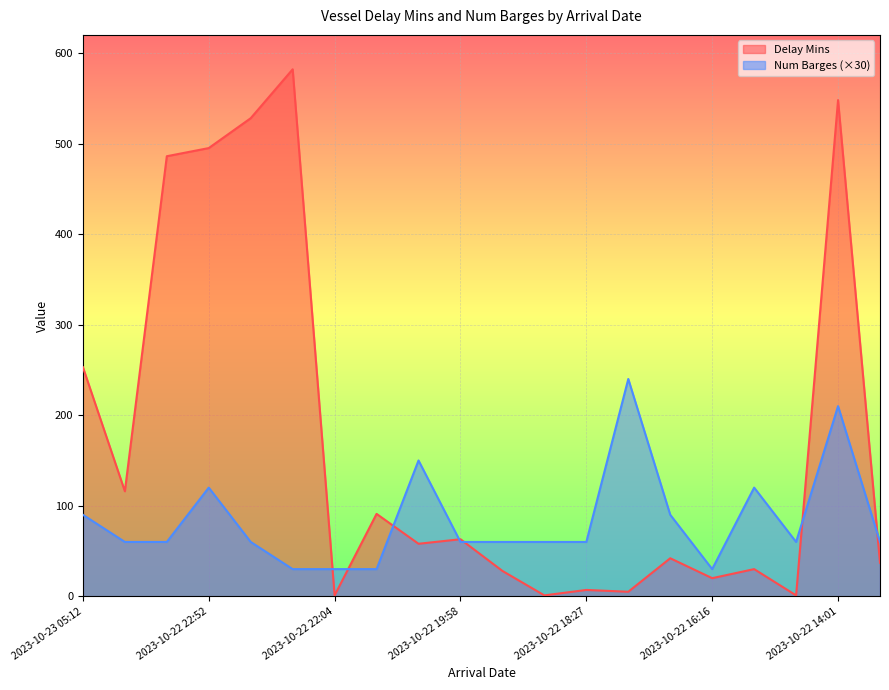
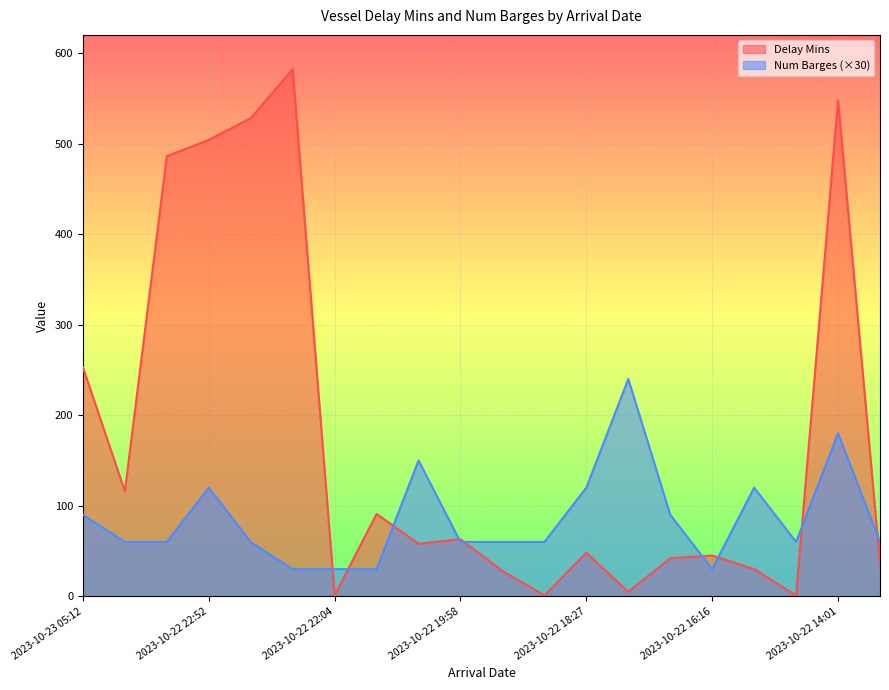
Delay Mins, 2023-10-22 22:52: 495 -> 504
Delay Mins, 2023-10-22 18:27: 10 -> 50
Num Barges (×30), 2023-10-22 18:27: 60 -> 120
Delay Mins, 2023-10-22 16:16: 20 -> 50
Num Barges (×30), 2023-10-22 14:01: 210 -> 180
